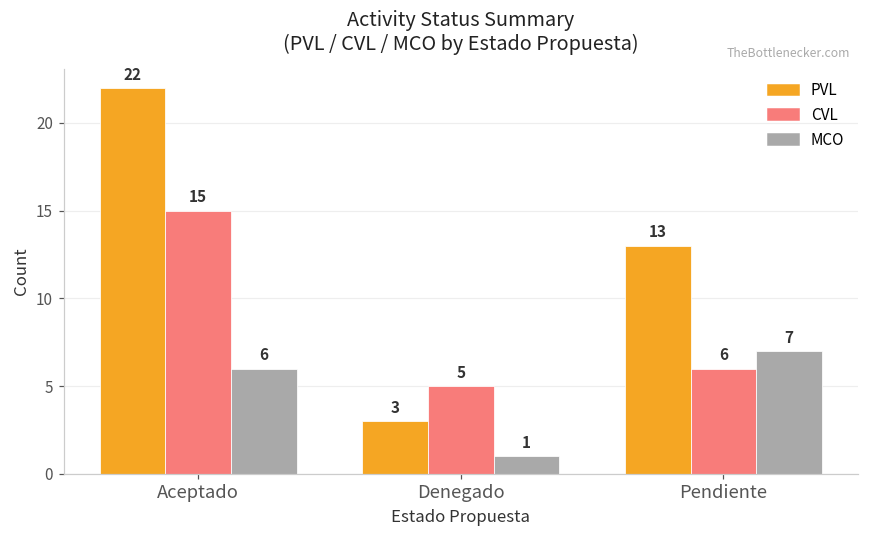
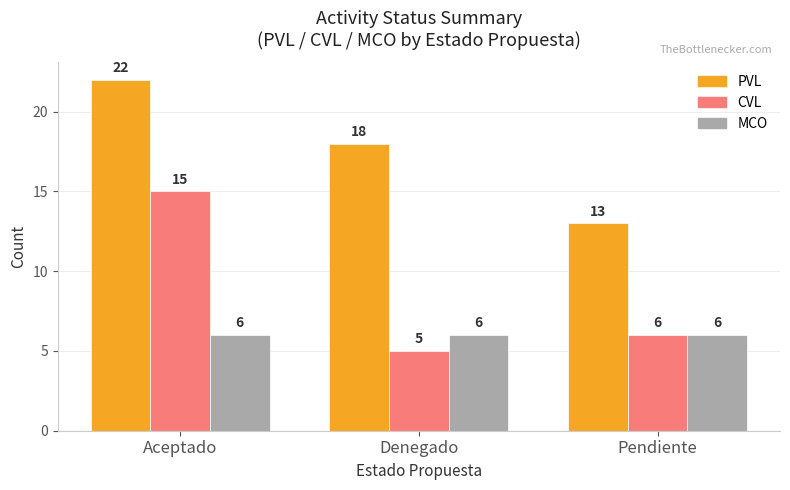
PVL, Denegado: 3 -> 18
MCO, Denegado: 1 -> 6
MCO, Pendiente: 7 -> 6
